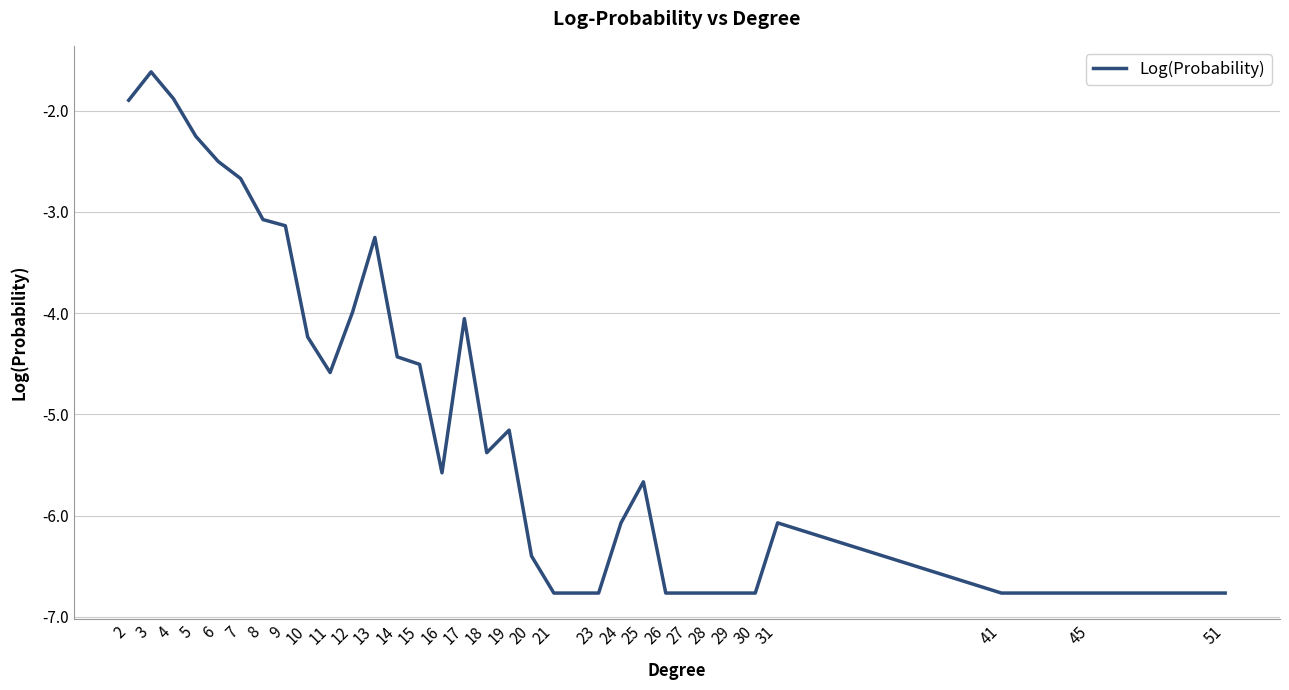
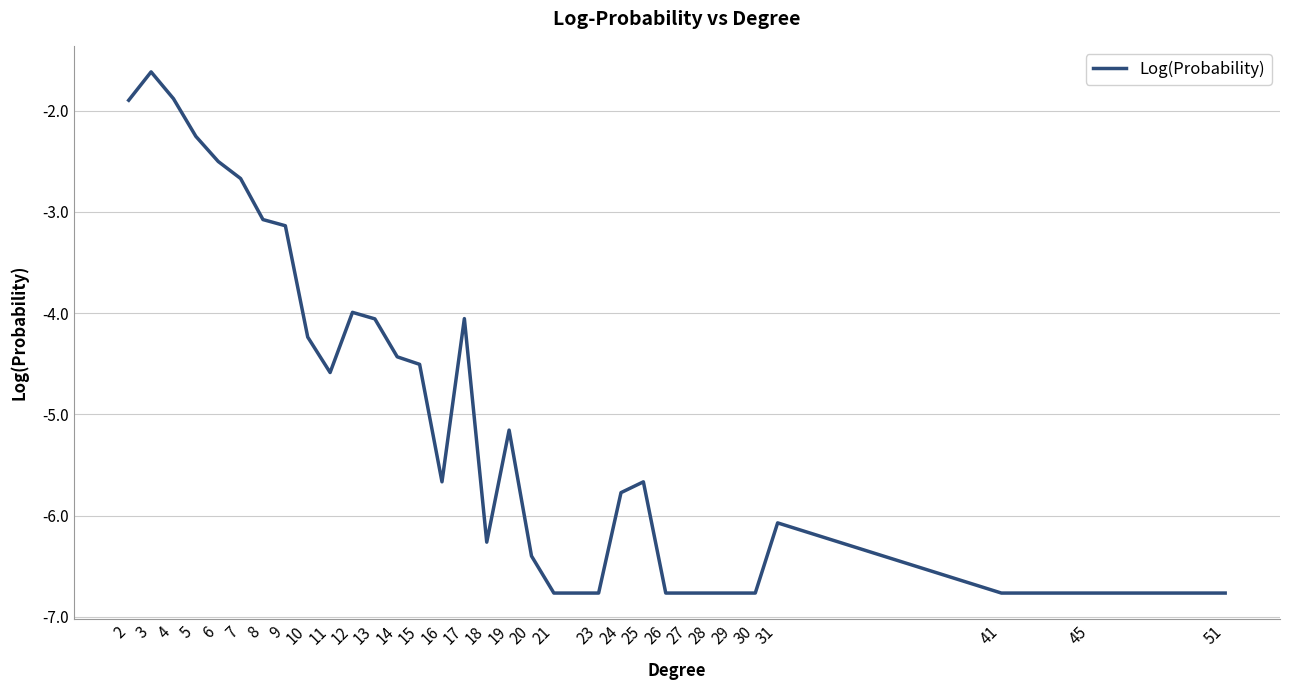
13: -3.25 -> -4.06
16: -5.58 -> -5.67
18: -5.38 -> -6.26
24: -6.07 -> -5.77
